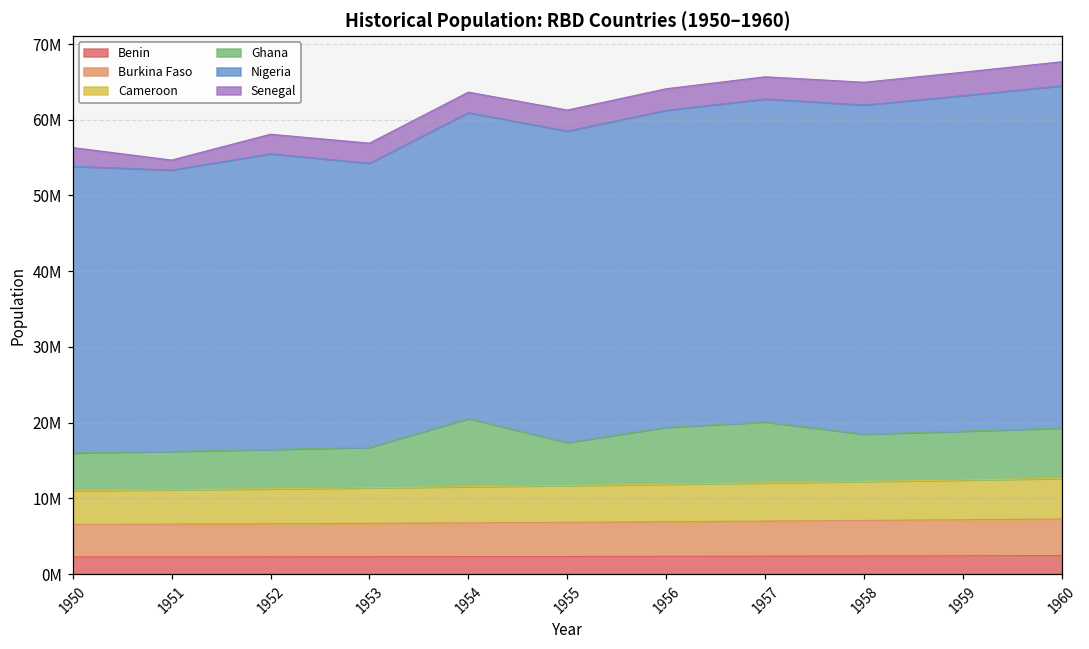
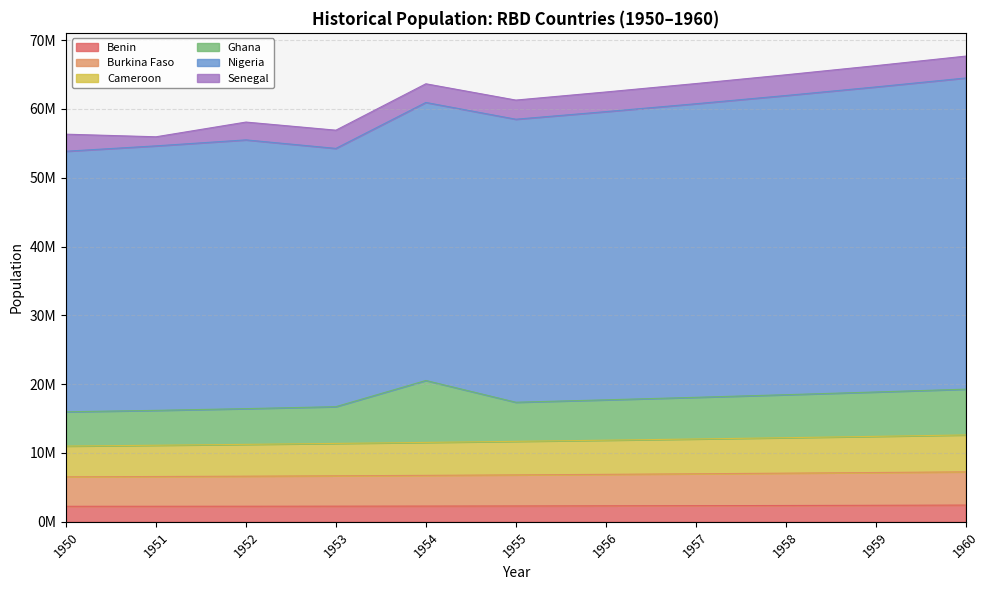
Nigeria, 1951: 37000000 -> 38000000
Ghana, 1956: 8000000 -> 6000000
Ghana, 1957: 8000000 -> 6000000
